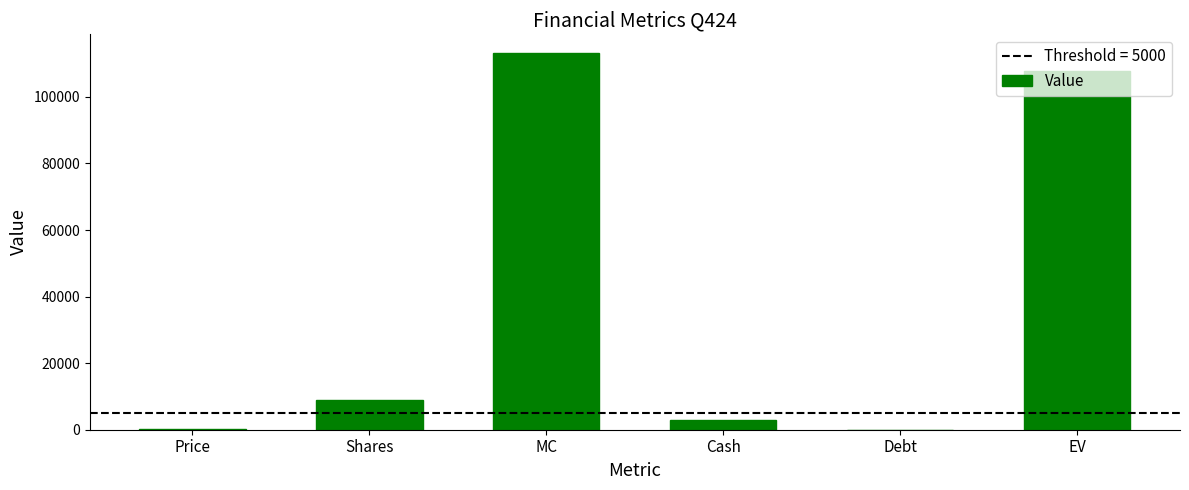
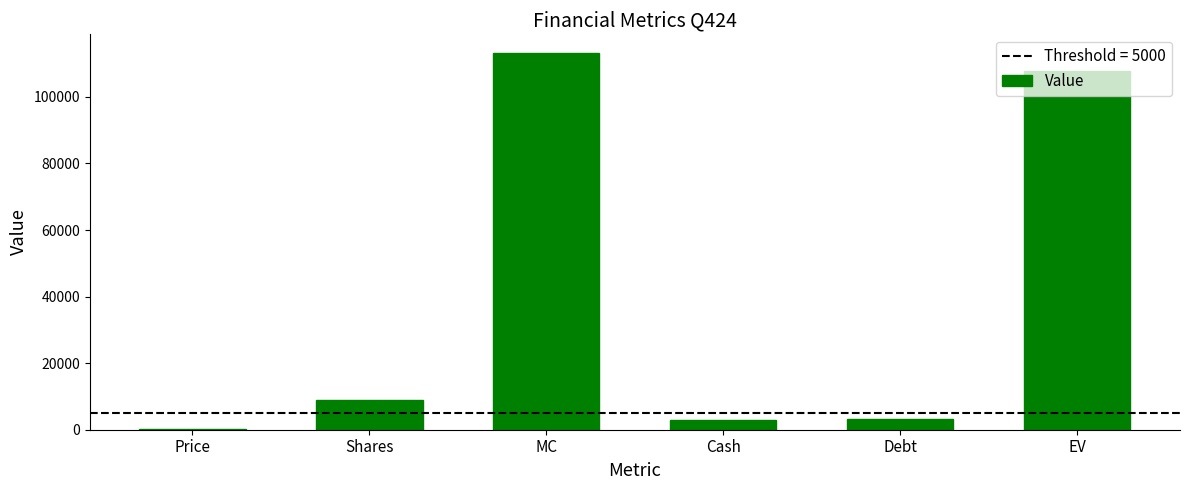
Debt: 0 -> 3000
